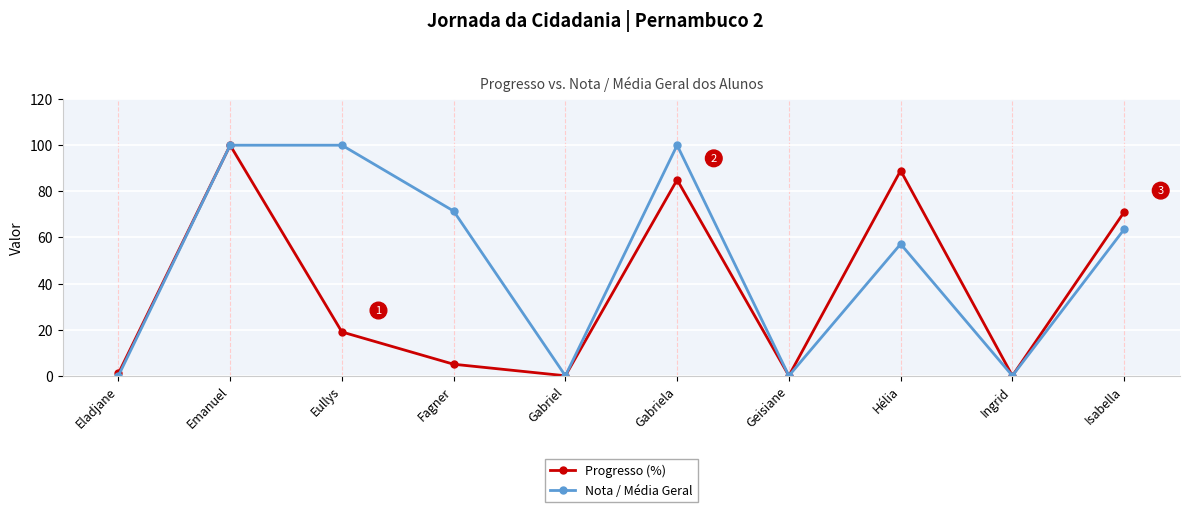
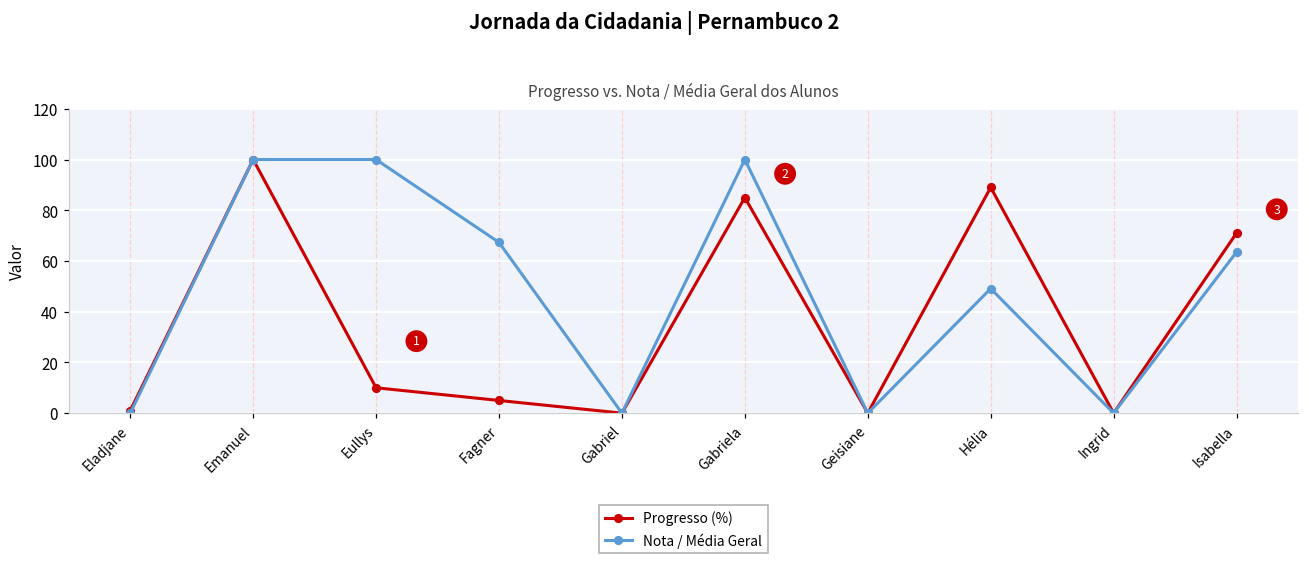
Progresso (%), Eullys: 19 -> 10
Nota / Média Geral, Fagner: 71 -> 67
Nota / Média Geral, Hélia: 57 -> 49
